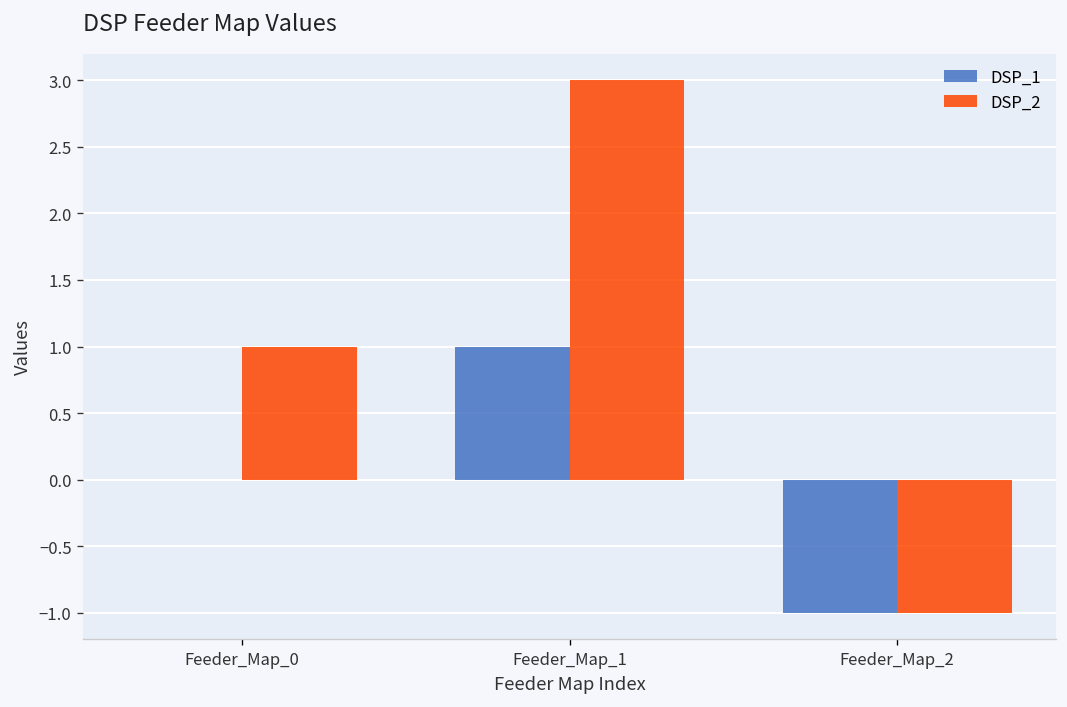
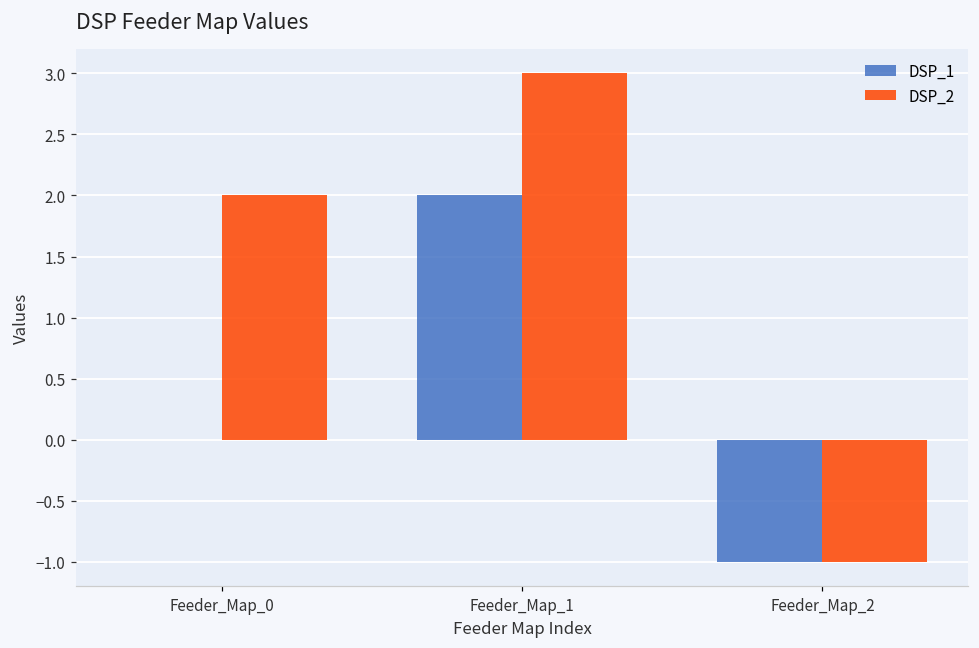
DSP_2, Feeder_Map_0: 1 -> 2
DSP_1, Feeder_Map_1: 1 -> 2
